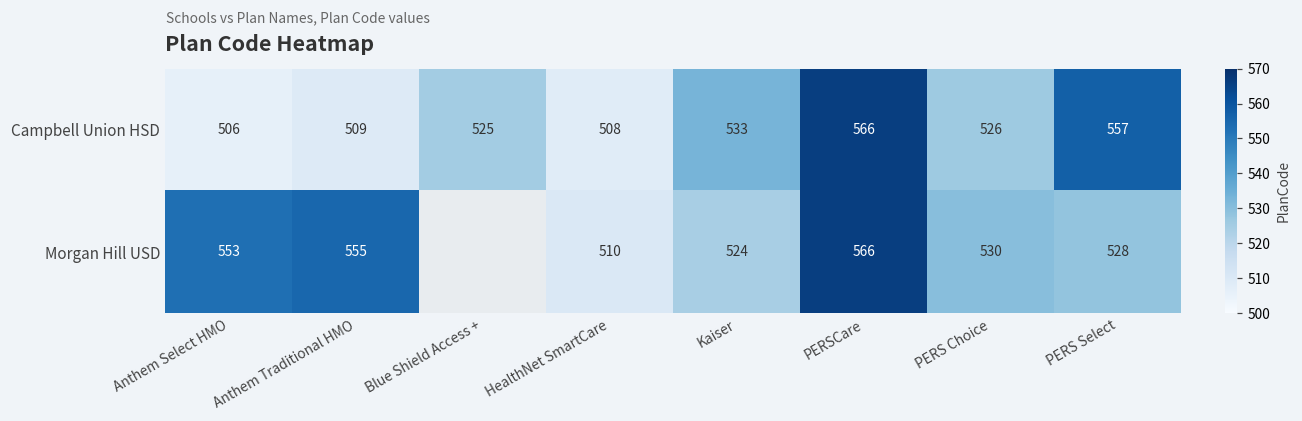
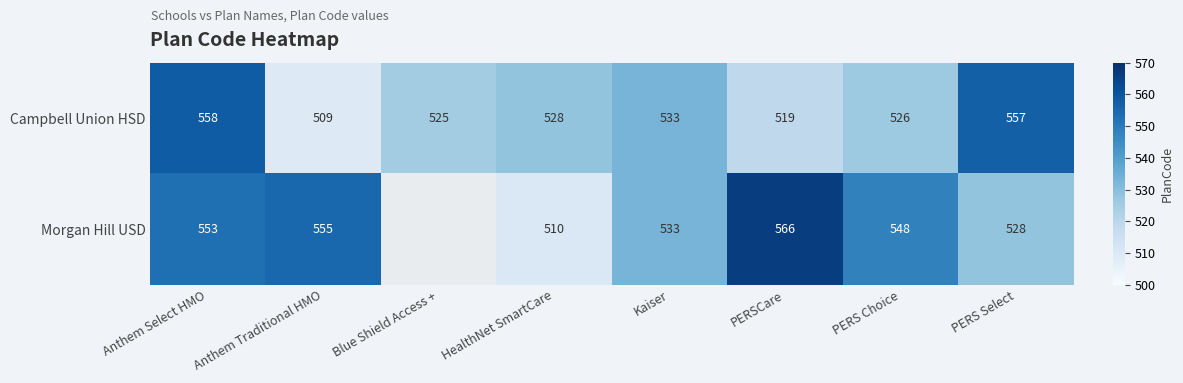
Campbell Union HSD, Anthem Select HMO: 506 -> 558
Campbell Union HSD, HealthNet SmartCare: 508 -> 528
Campbell Union HSD, PERSCare: 566 -> 519
Morgan Hill USD, Kaiser: 524 -> 533
Morgan Hill USD, PERS Choice: 530 -> 548
